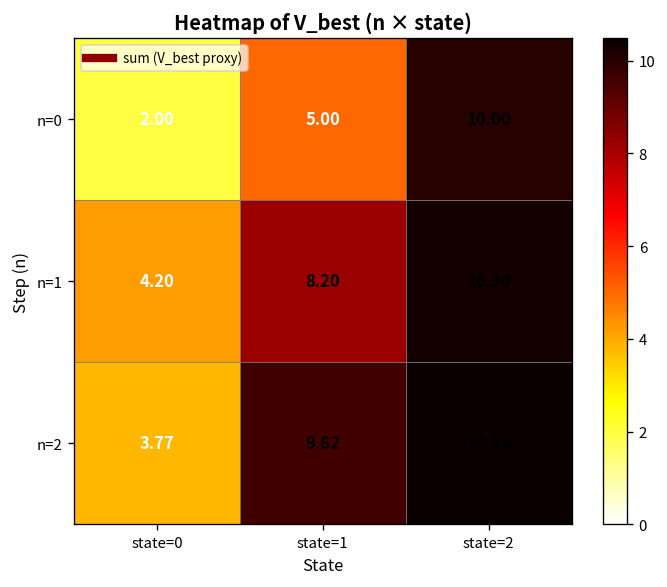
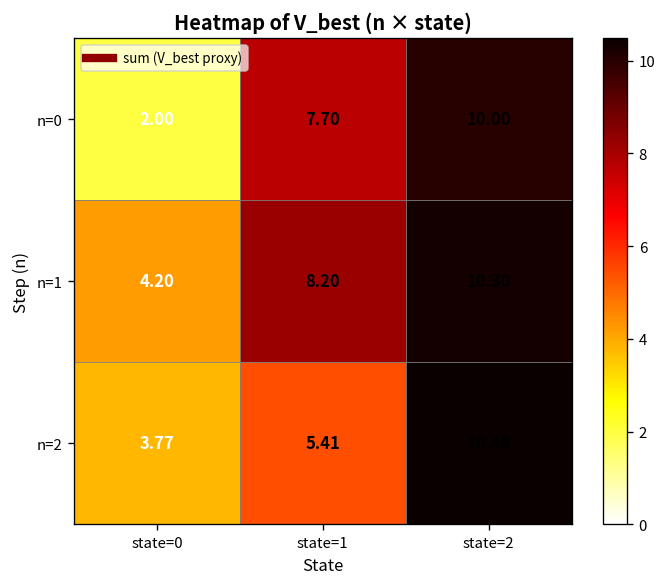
n=0, state=1: 5.00 -> 7.70
n=2, state=1: 9.62 -> 5.41
